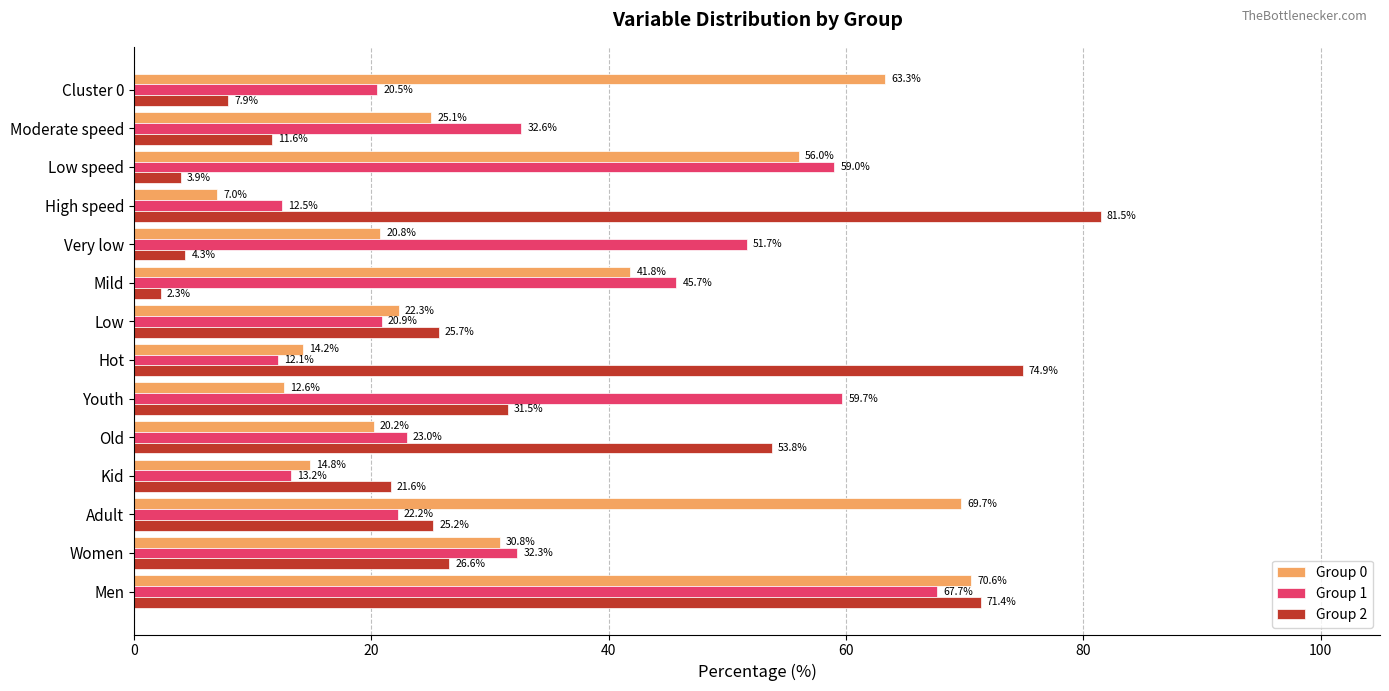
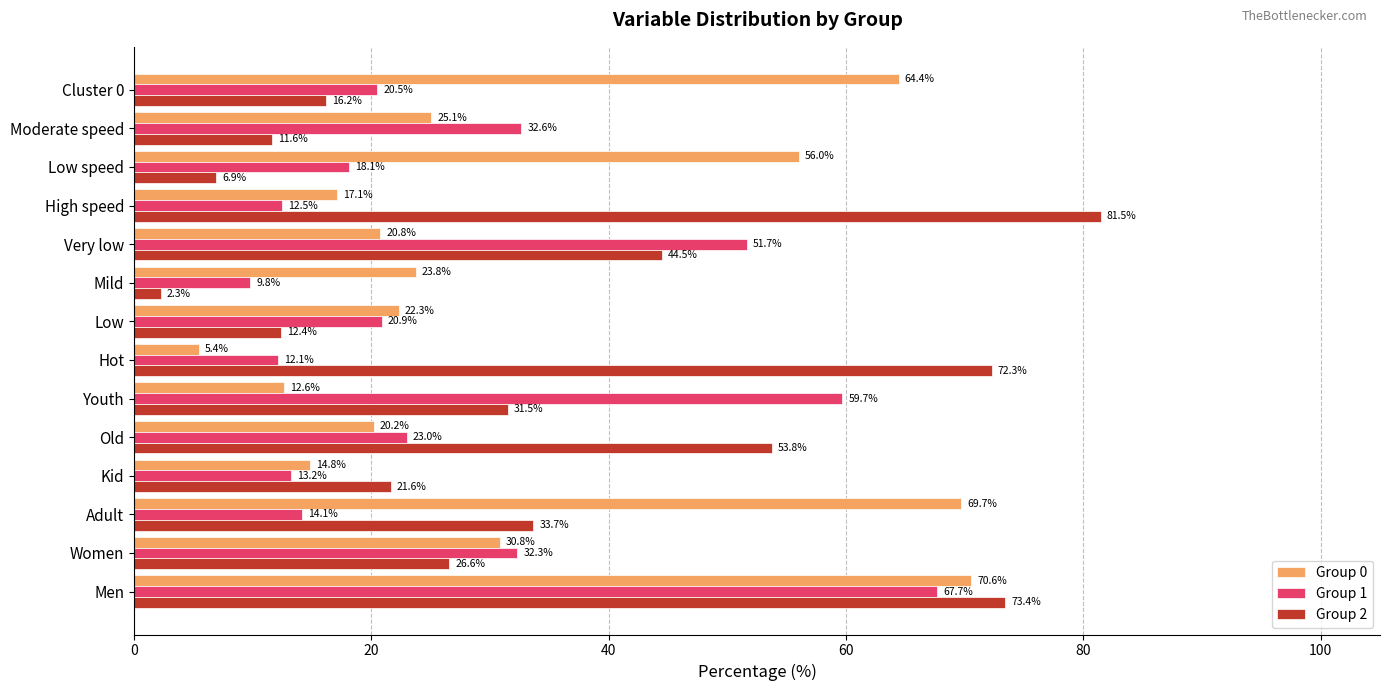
Group 0, Cluster 0: 63.3% -> 64.4%
Group 2, Cluster 0: 7.9% -> 16.2%
Group 1, Low speed: 59.0% -> 18.1%
Group 2, Low speed: 3.9% -> 6.9%
Group 0, High speed: 7.0% -> 17.1%
Group 2, Very low: 4.3% -> 44.5%
Group 0, Mild: 41.8% -> 23.8%
Group 1, Mild: 45.7% -> 9.8%
Group 2, Low: 25.7% -> 12.4%
Group 0, Hot: 14.2% -> 5.4%
Group 2, Hot: 74.9% -> 72.3%
Group 1, Adult: 22.2% -> 14.1%
Group 2, Adult: 25.2% -> 33.7%
Group 2, Men: 71.4% -> 73.4%
